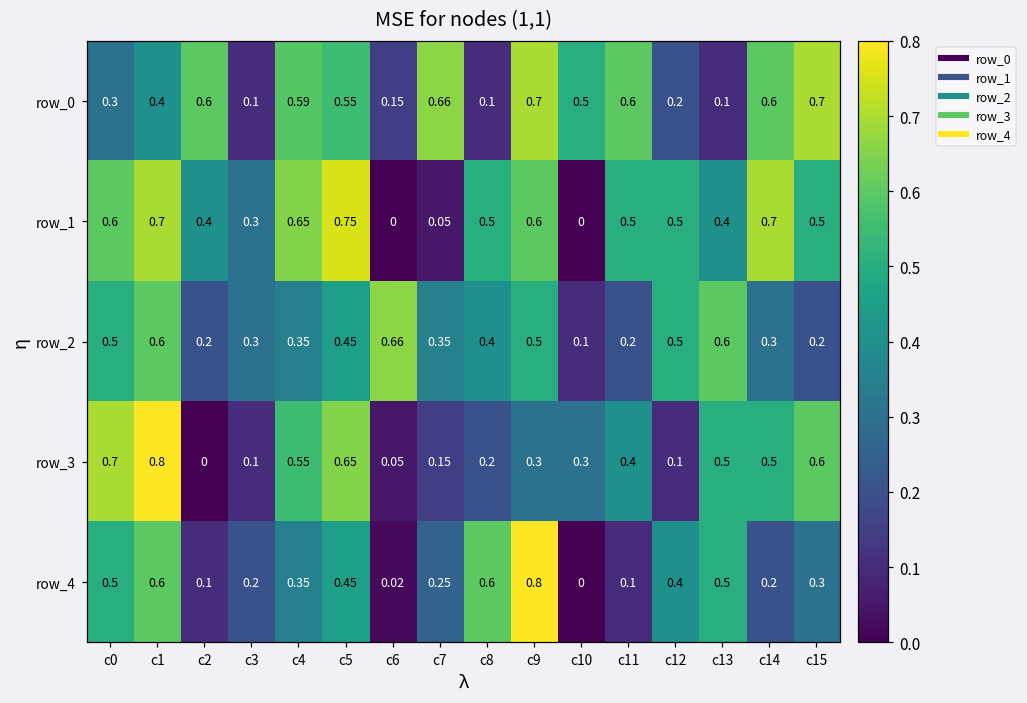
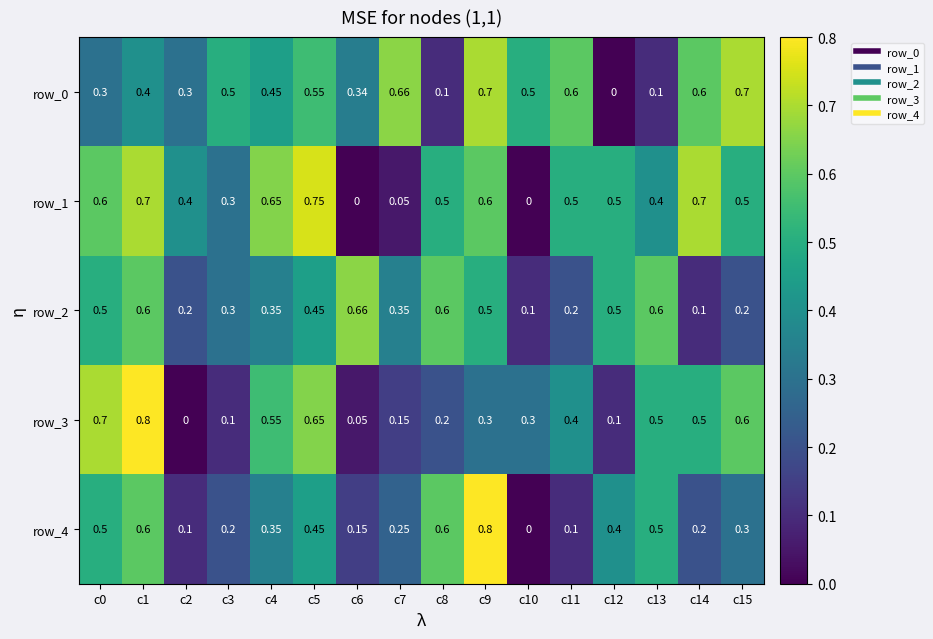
row_0, c2: 0.6 -> 0.3
row_0, c3: 0.1 -> 0.5
row_0, c4: 0.59 -> 0.45
row_0, c6: 0.15 -> 0.34
row_0, c12: 0.2 -> 0
row_2, c8: 0.4 -> 0.6
row_2, c14: 0.3 -> 0.1
row_4, c6: 0.02 -> 0.15
